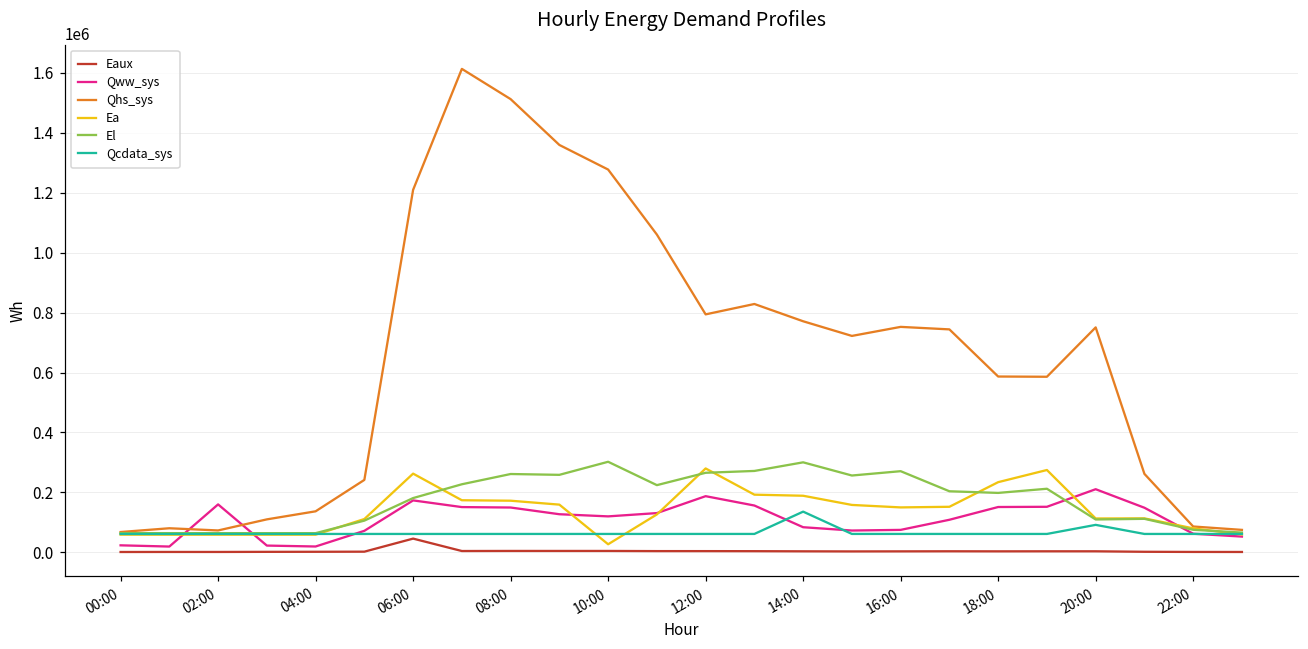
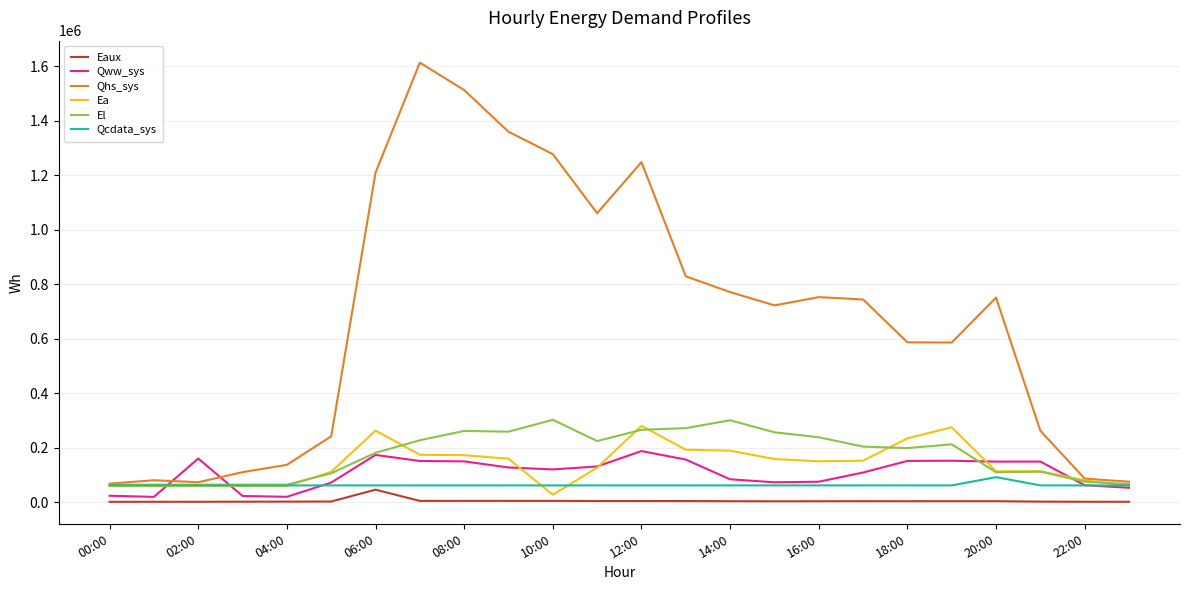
Qhs_sys, 12:00: 790000 -> 1250000
Qcdata_sys, 14:00: 140000 -> 60000
El, 16:00: 270000 -> 240000
Qww_sys, 20:00: 210000 -> 150000
